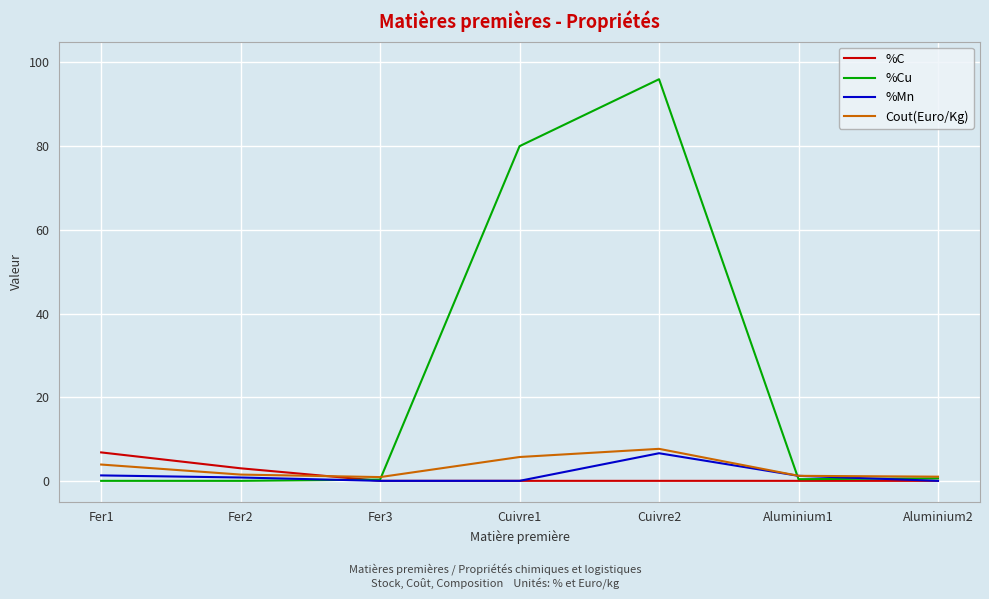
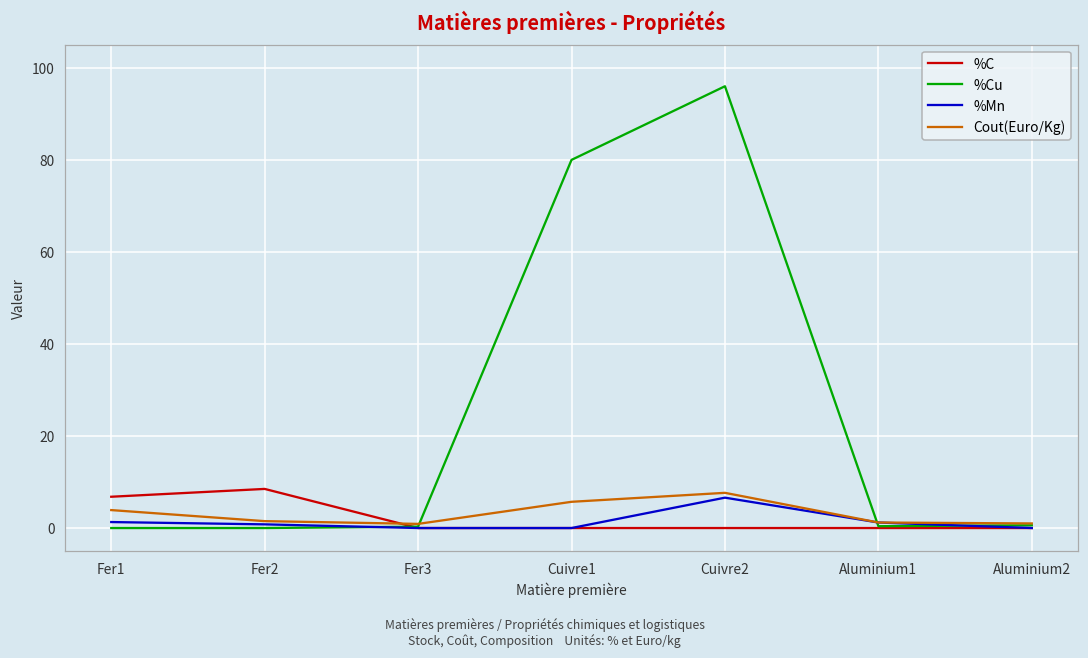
%C, Fer2: 3 -> 9
